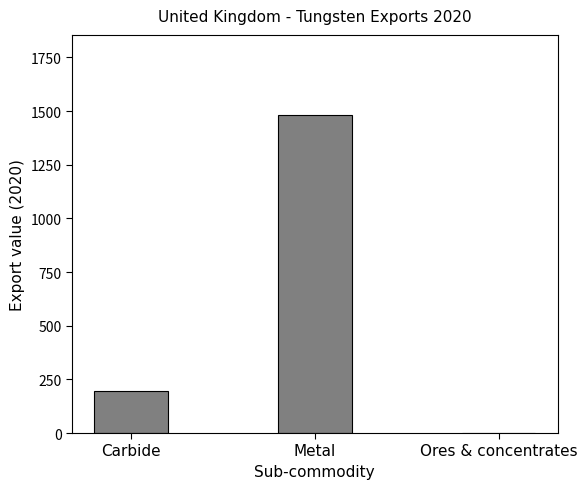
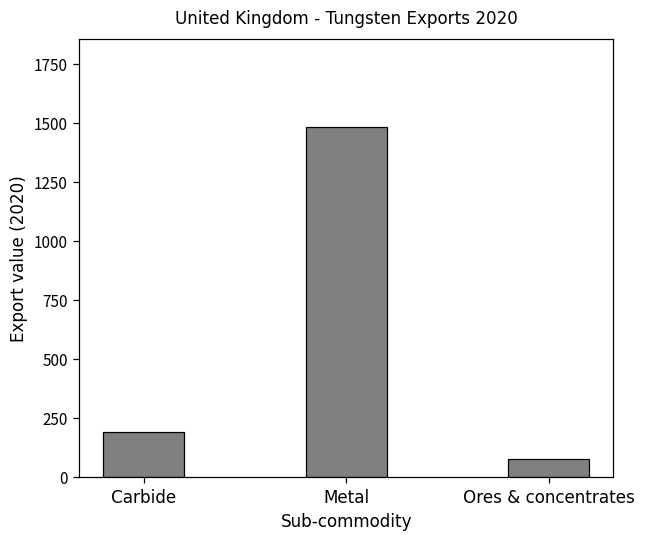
Ores & concentrates: 0 -> 80
